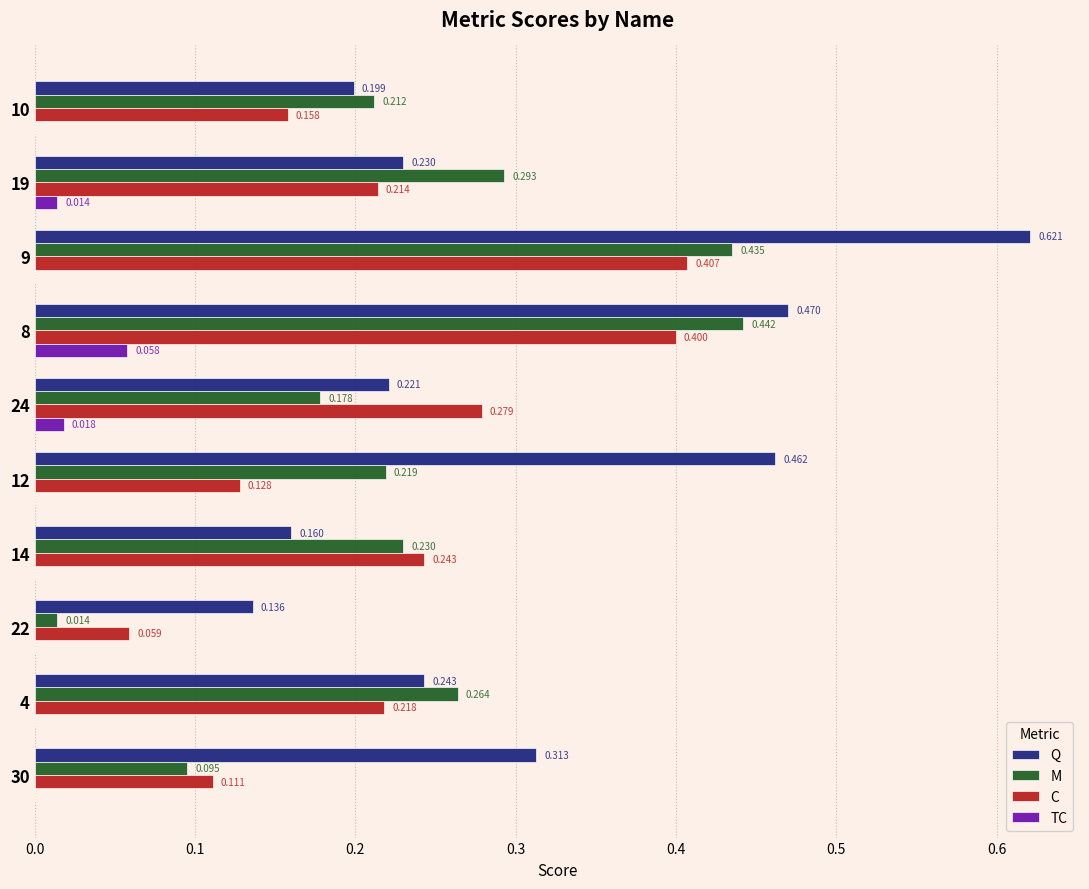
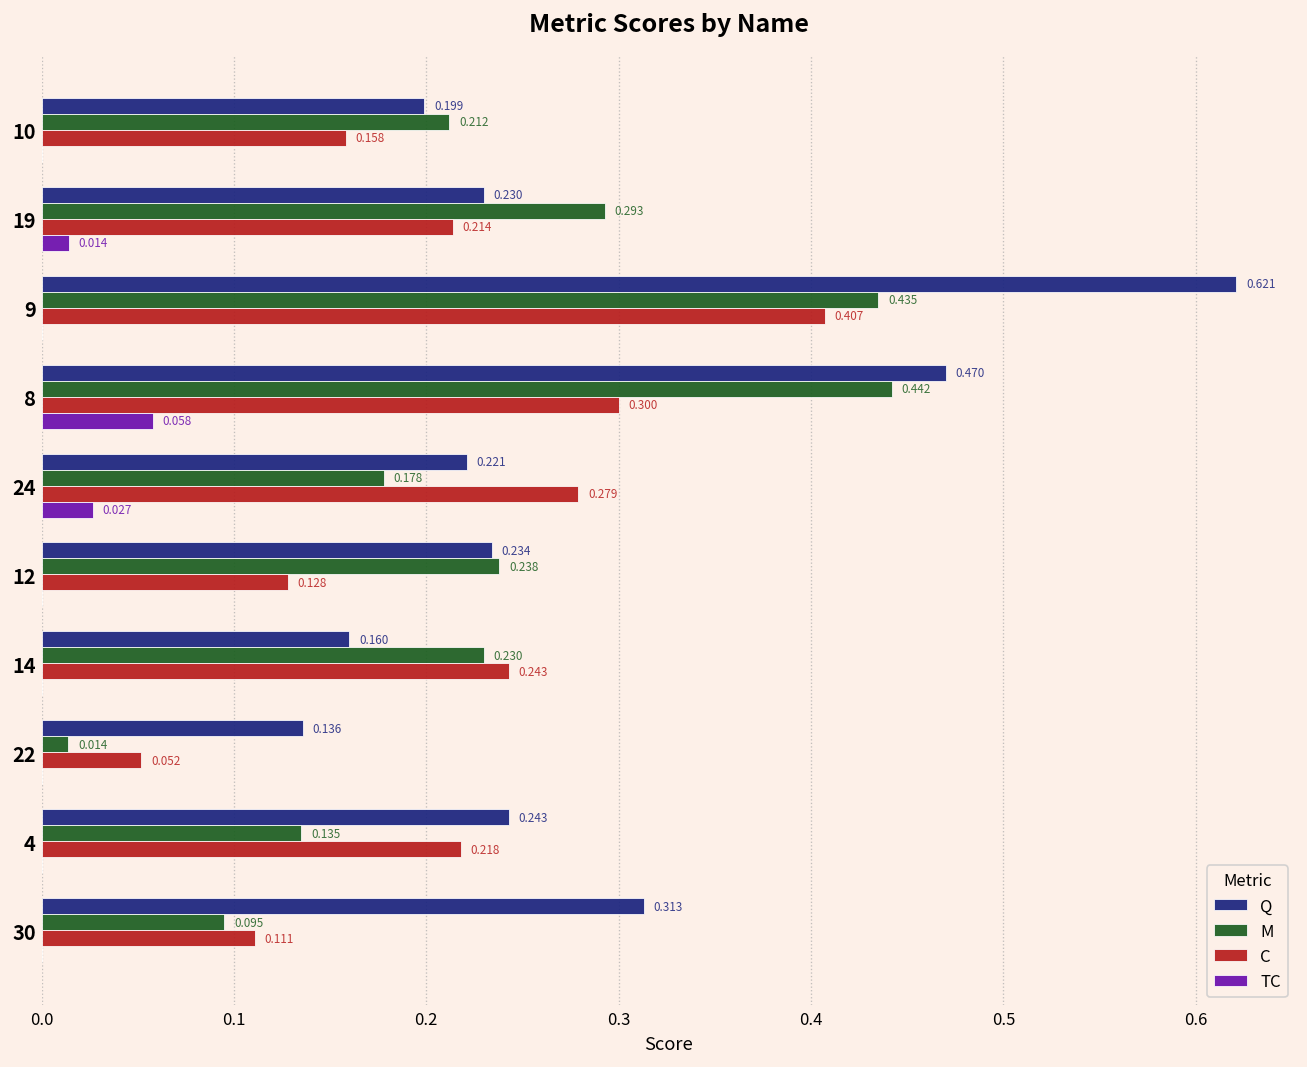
C, 8: 0.400 -> 0.300
TC, 24: 0.018 -> 0.027
Q, 12: 0.462 -> 0.234
M, 12: 0.219 -> 0.238
C, 22: 0.059 -> 0.052
M, 4: 0.264 -> 0.135
